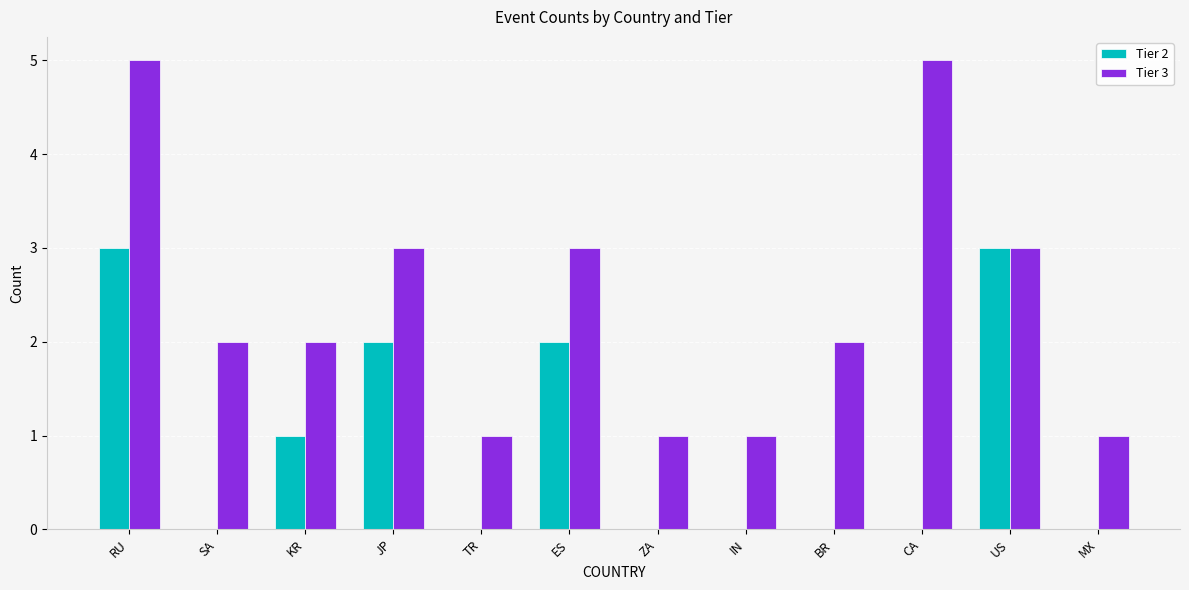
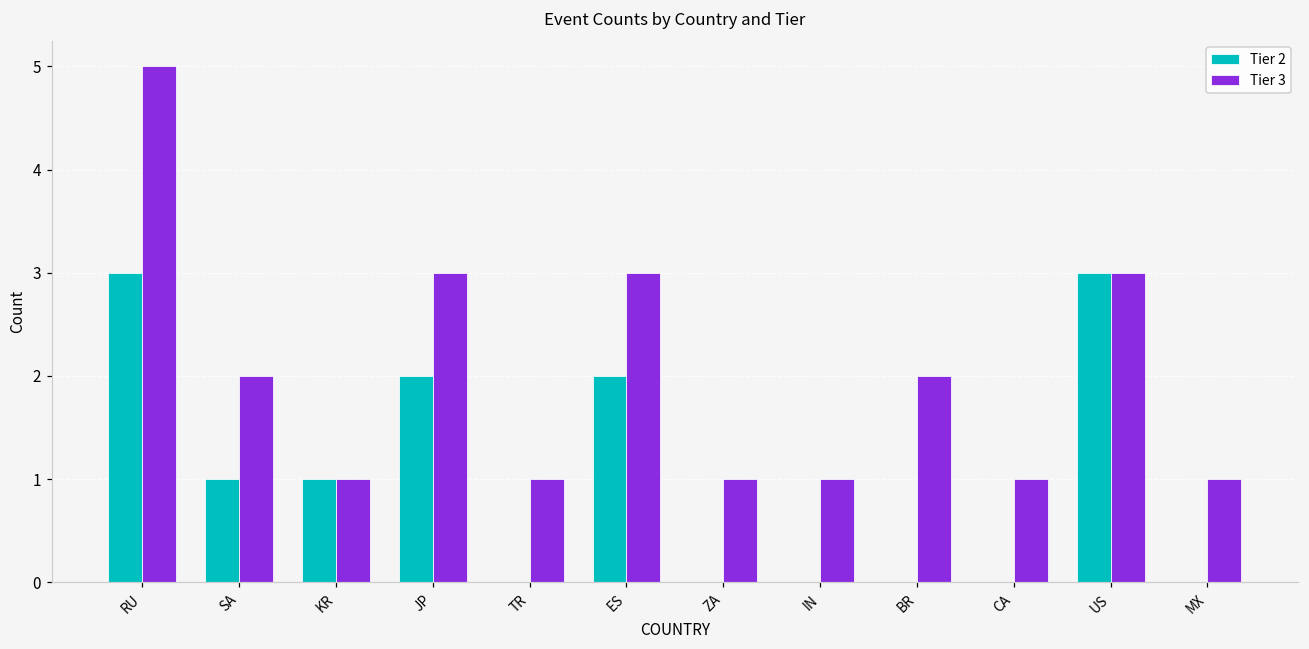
Tier 2, SA: 0 -> 1
Tier 3, KR: 2 -> 1
Tier 3, CA: 5 -> 1
